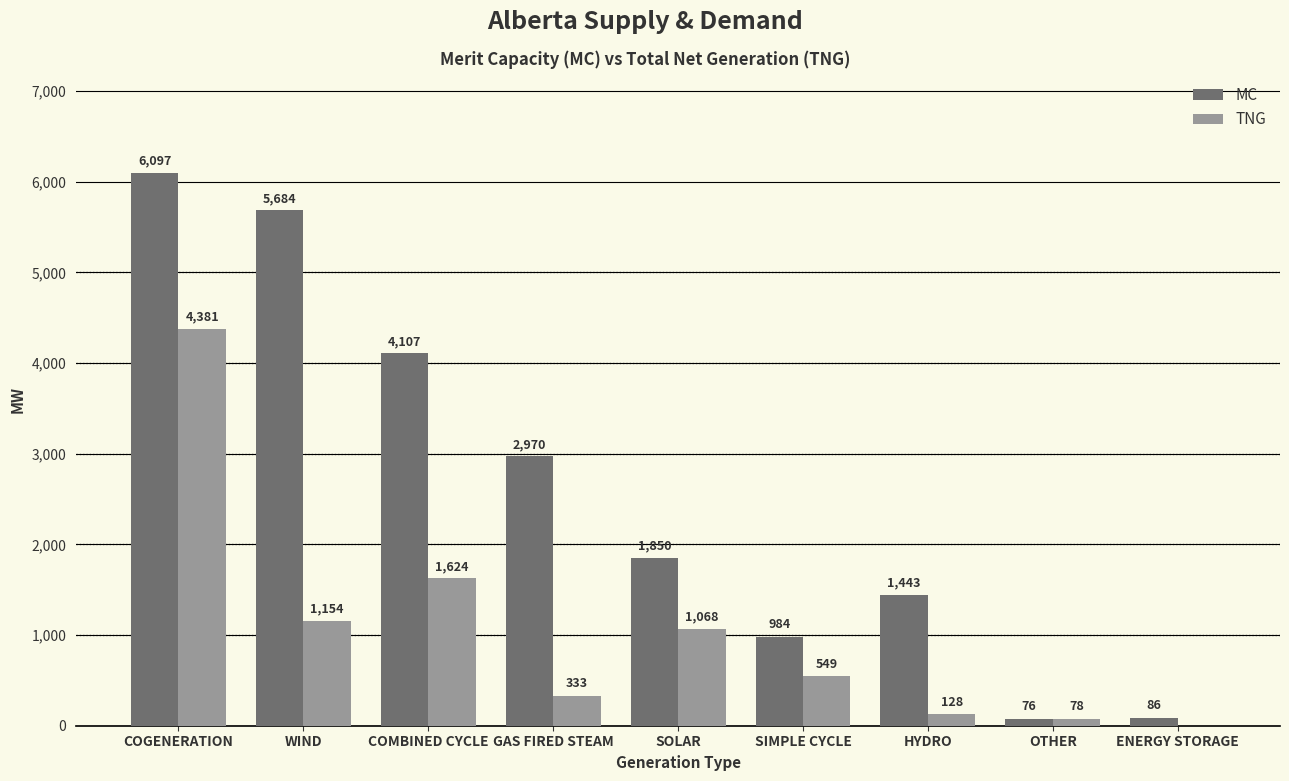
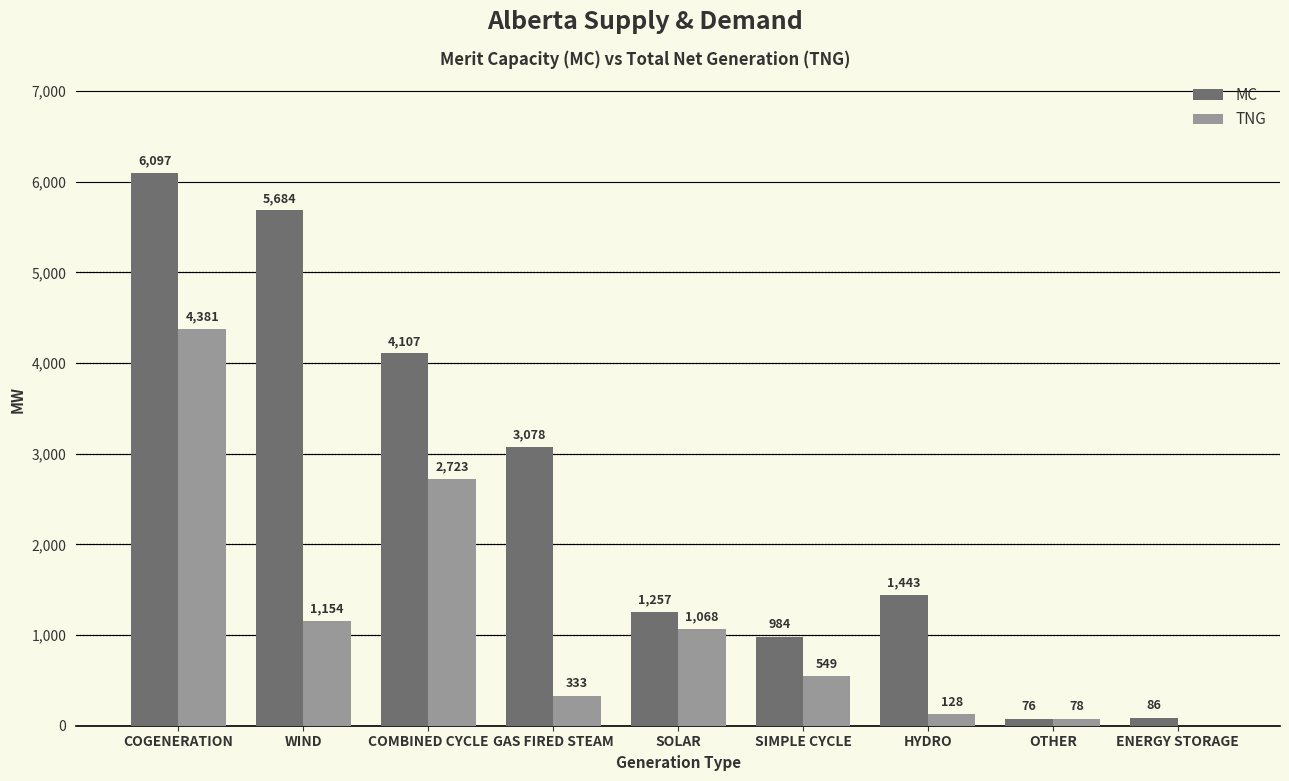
TNG, COMBINED CYCLE: 1,624 -> 2,723
MC, GAS FIRED STEAM: 2,970 -> 3,078
MC, SOLAR: 1,850 -> 1,257
